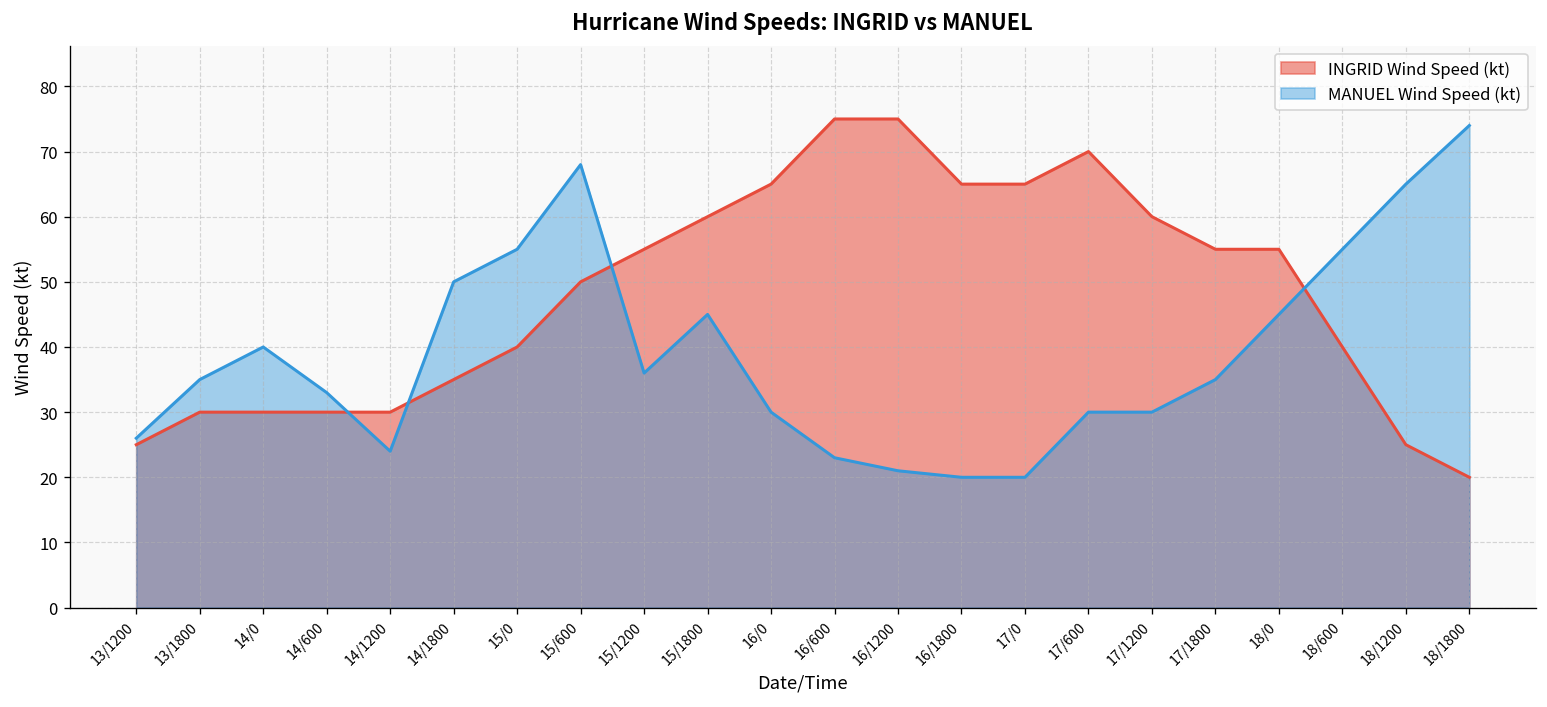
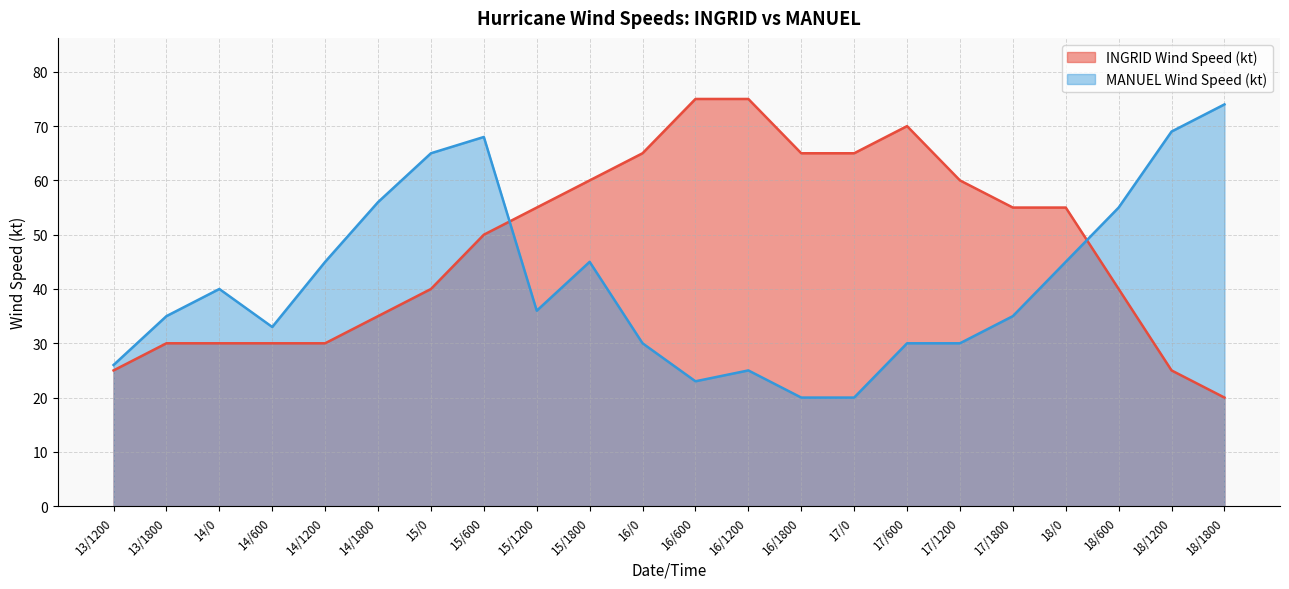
MANUEL Wind Speed (kt), 14/1200: 24 -> 45
MANUEL Wind Speed (kt), 14/1800: 50 -> 56
MANUEL Wind Speed (kt), 15/0: 55 -> 65
MANUEL Wind Speed (kt), 16/1200: 21 -> 25
MANUEL Wind Speed (kt), 18/1200: 65 -> 69
